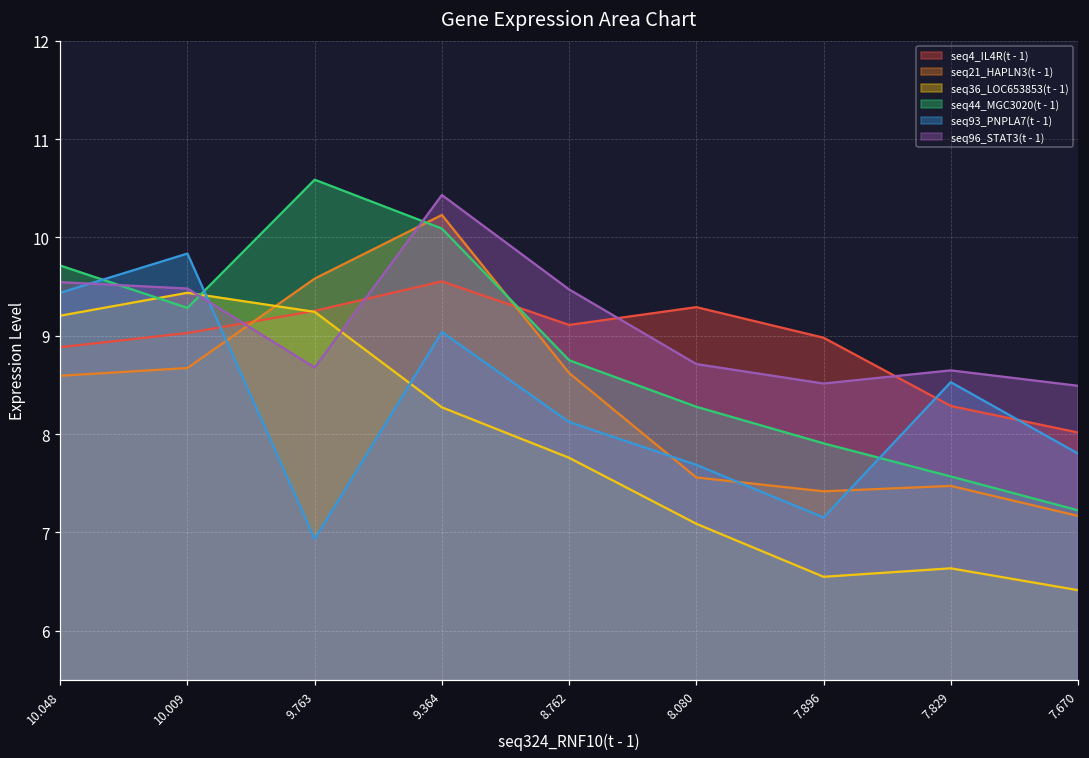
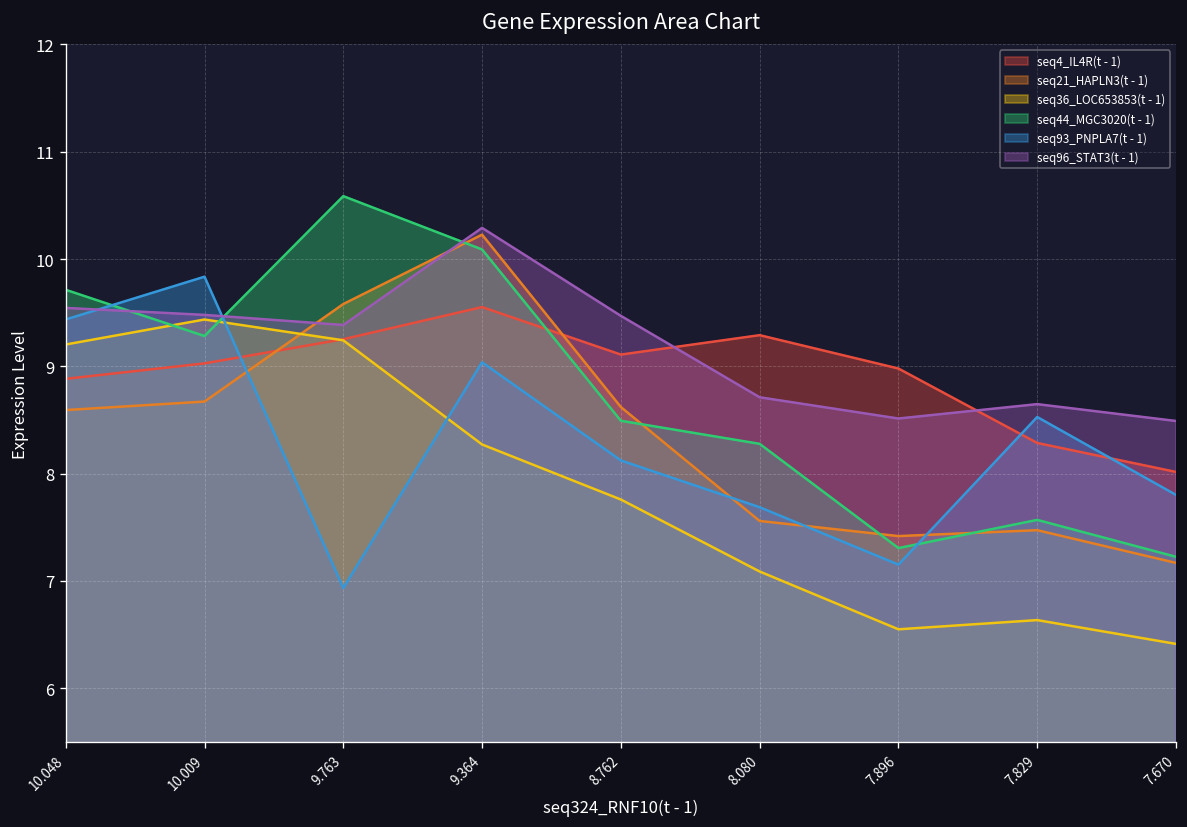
seq96_STAT3(t - 1), 9.763: 8.7 -> 9.4
seq96_STAT3(t - 1), 9.364: 10.4 -> 10.3
seq44_MGC3020(t - 1), 8.762: 8.8 -> 8.5
seq44_MGC3020(t - 1), 7.896: 7.9 -> 7.3
